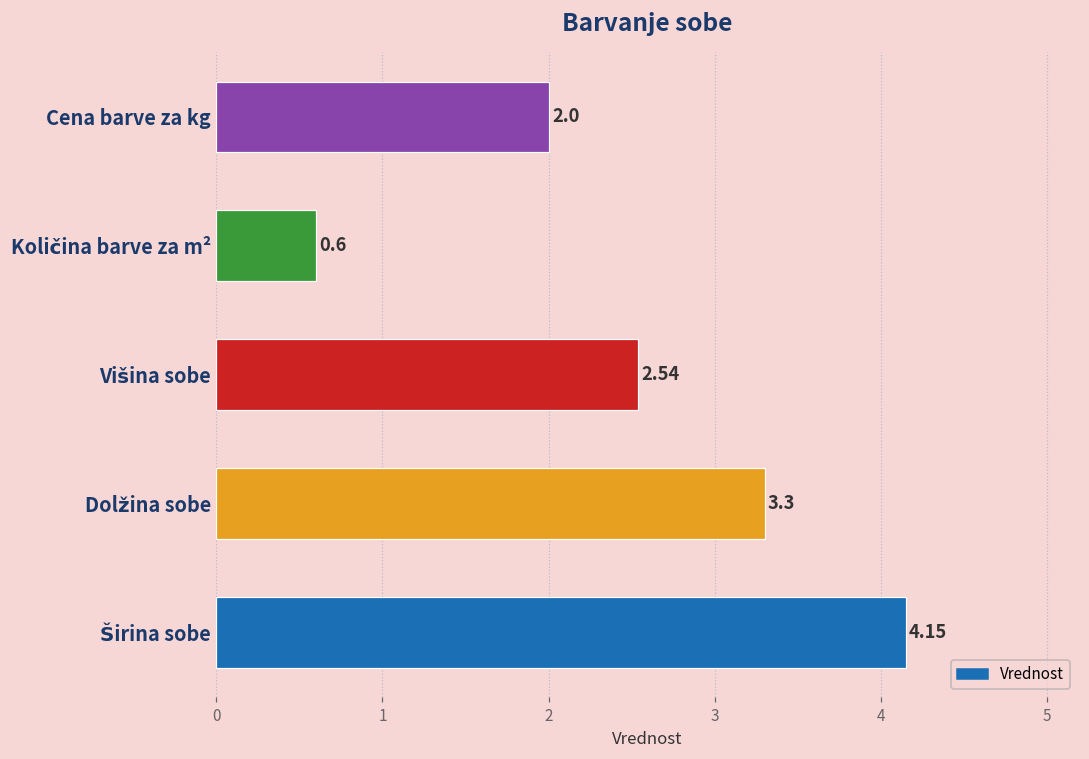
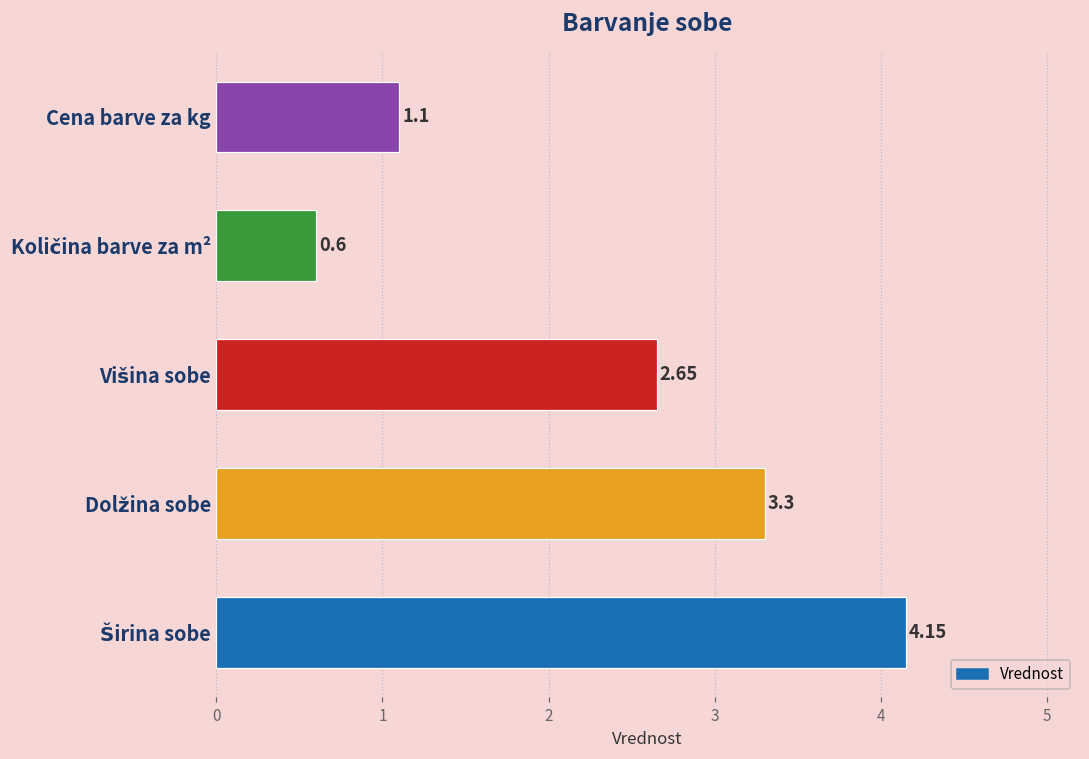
Cena barve za kg: 2.0 -> 1.1
Višina sobe: 2.54 -> 2.65
